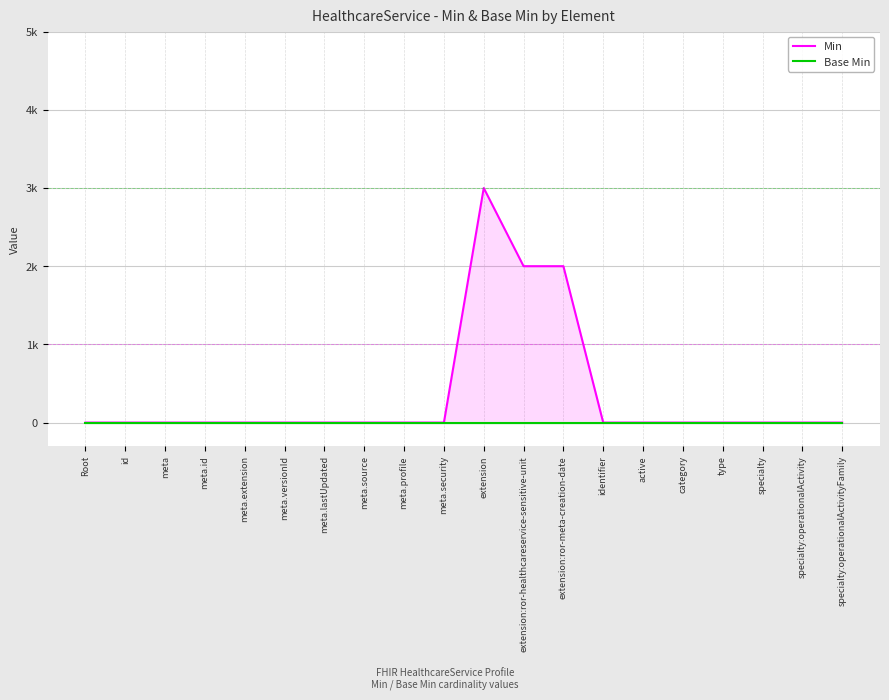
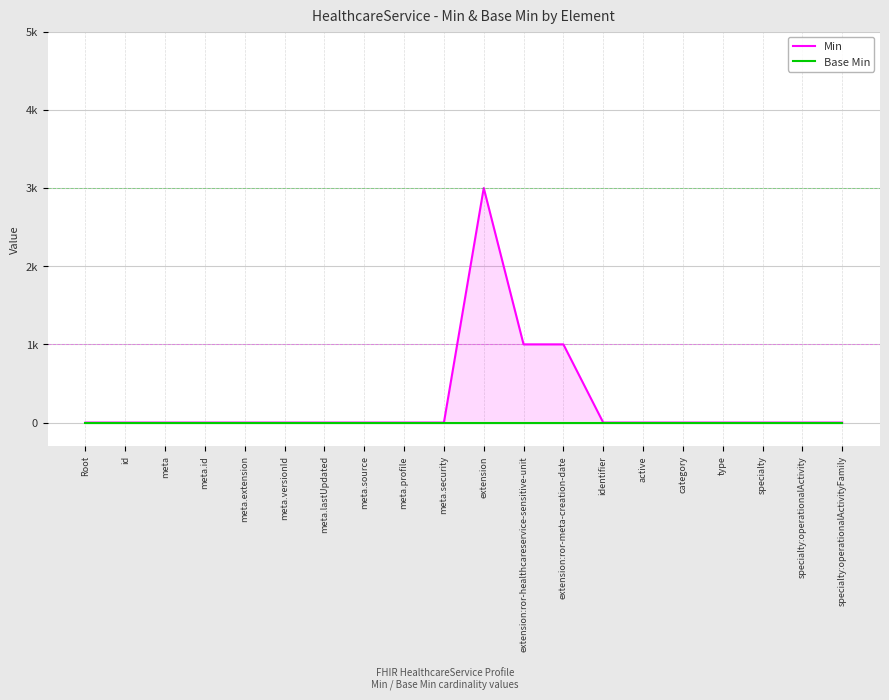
Min, extension:ror-healthcareservice-sensitive-unit: 2000 -> 1000
Min, extension:ror-meta-creation-date: 2000 -> 1000
